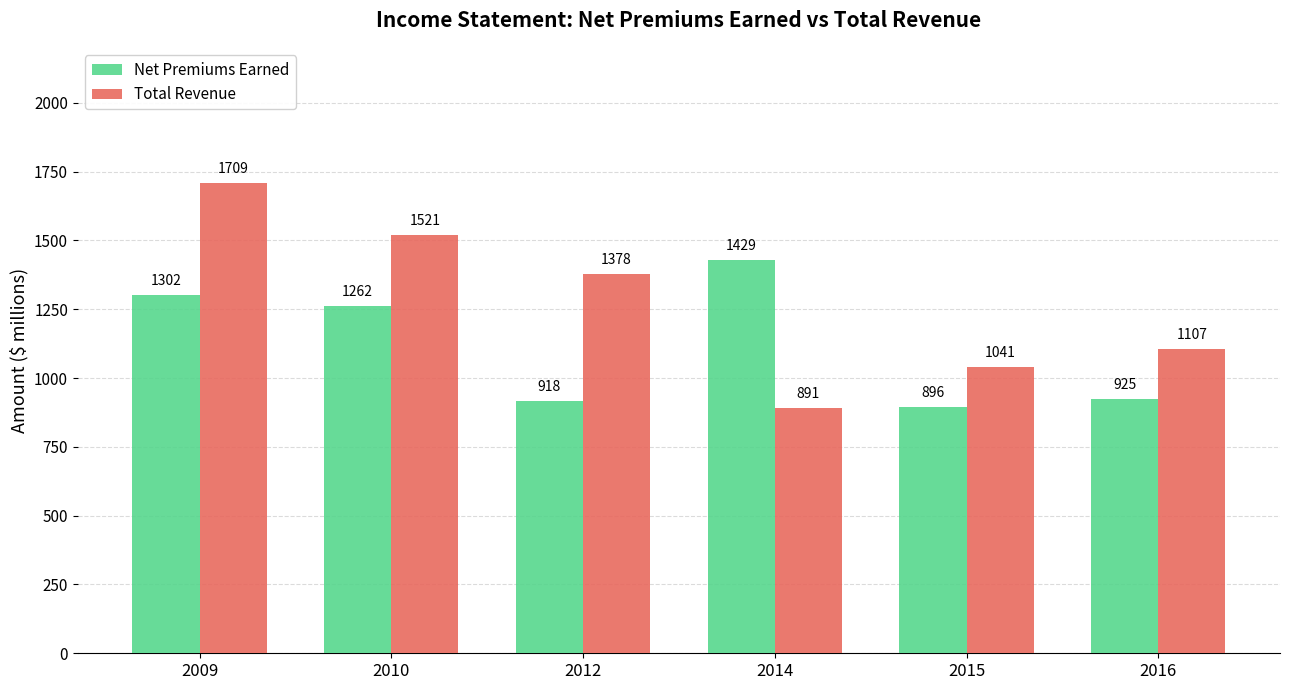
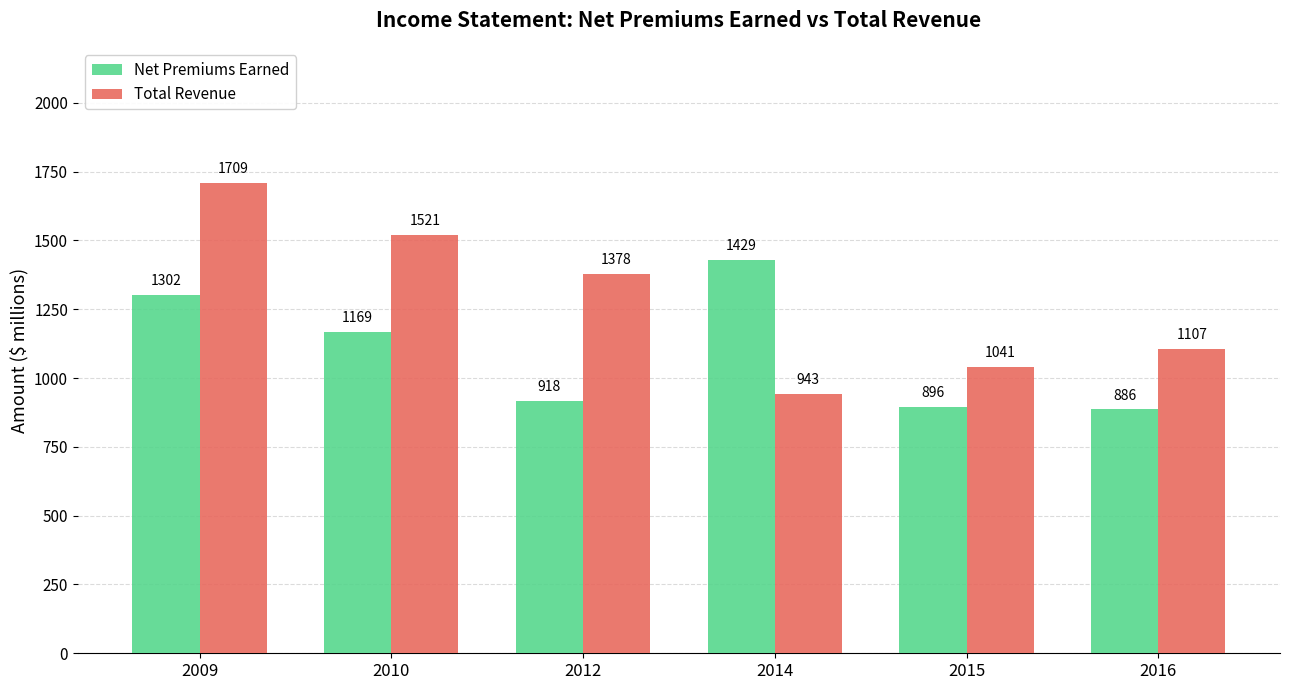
Net Premiums Earned, 2010: 1262 -> 1169
Total Revenue, 2014: 891 -> 943
Net Premiums Earned, 2016: 925 -> 886
